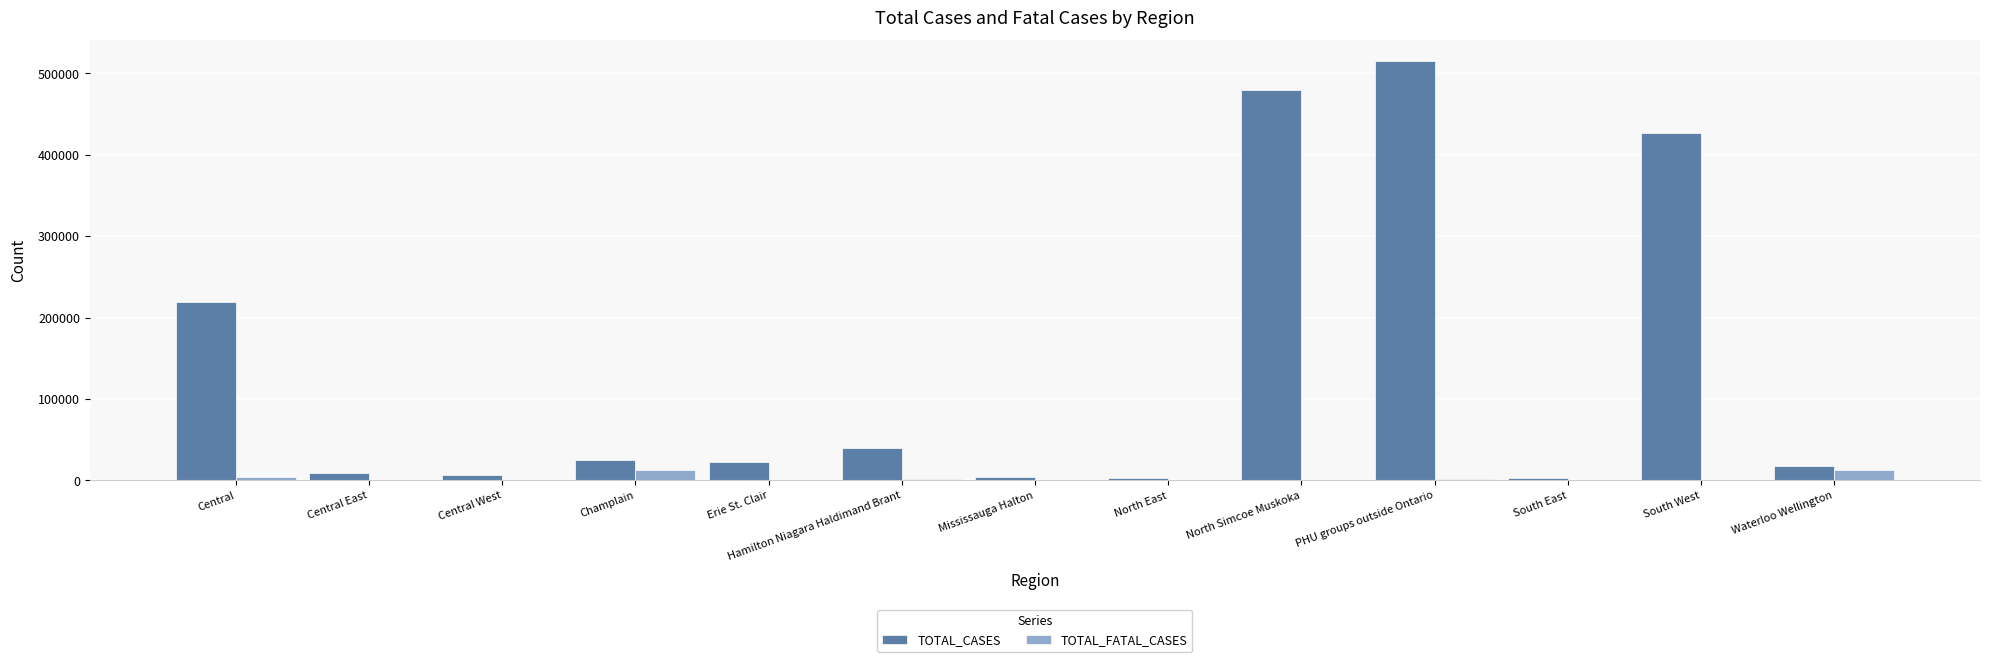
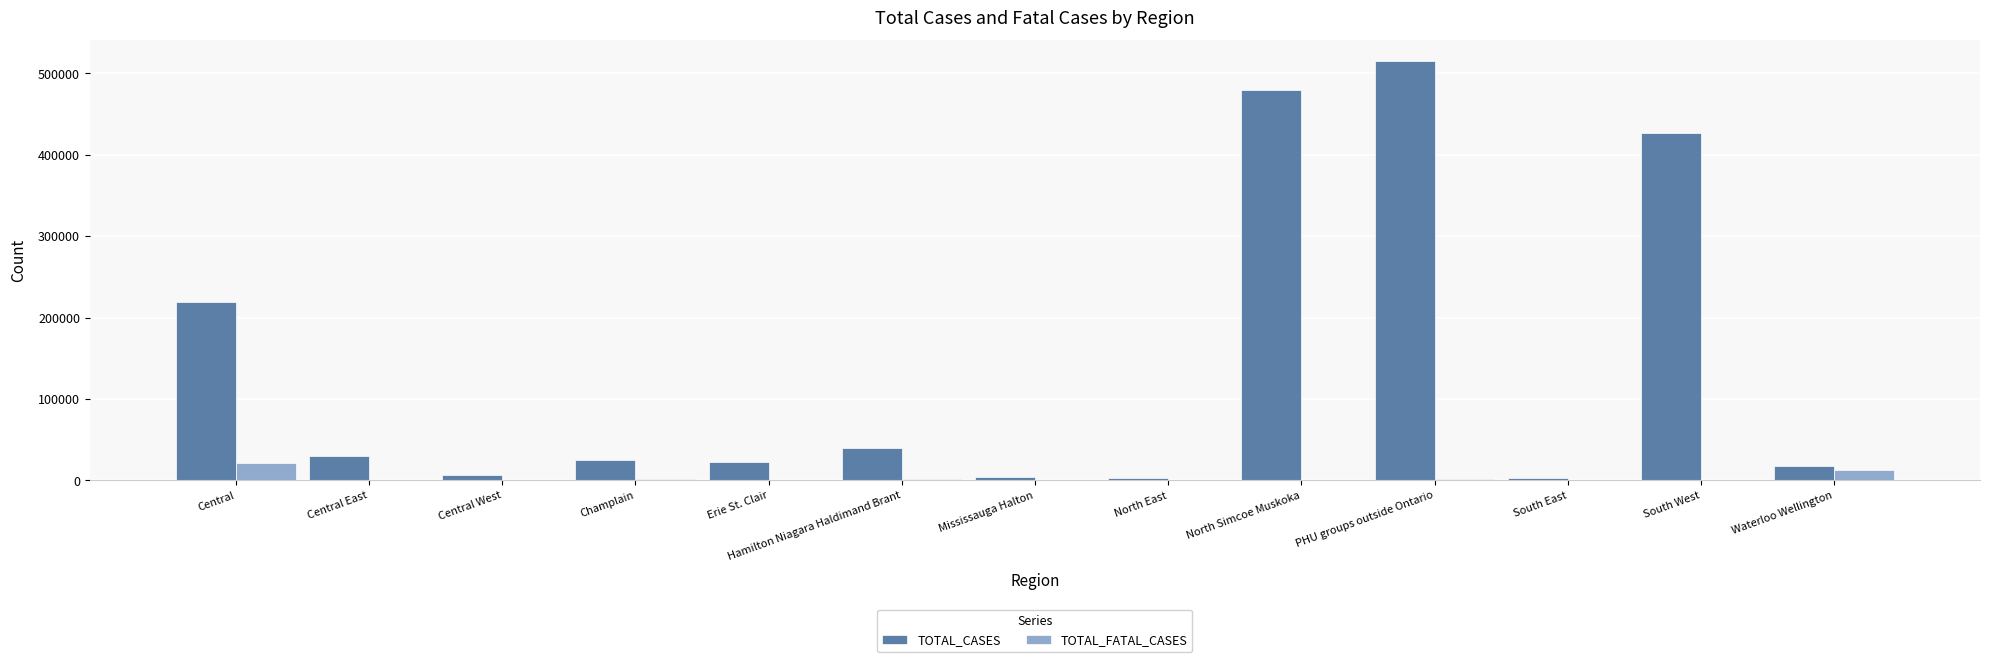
TOTAL_FATAL_CASES, Central: 0 -> 20000
TOTAL_CASES, Central East: 10000 -> 30000
TOTAL_FATAL_CASES, Champlain: 10000 -> 0
